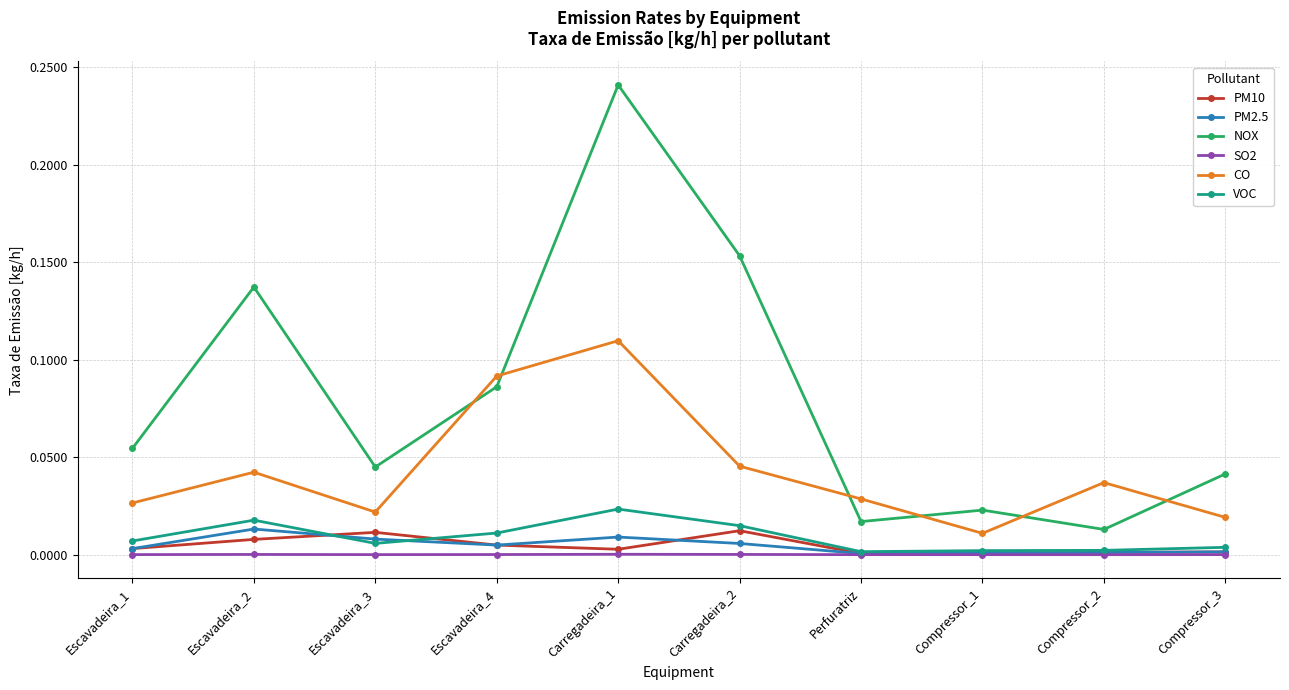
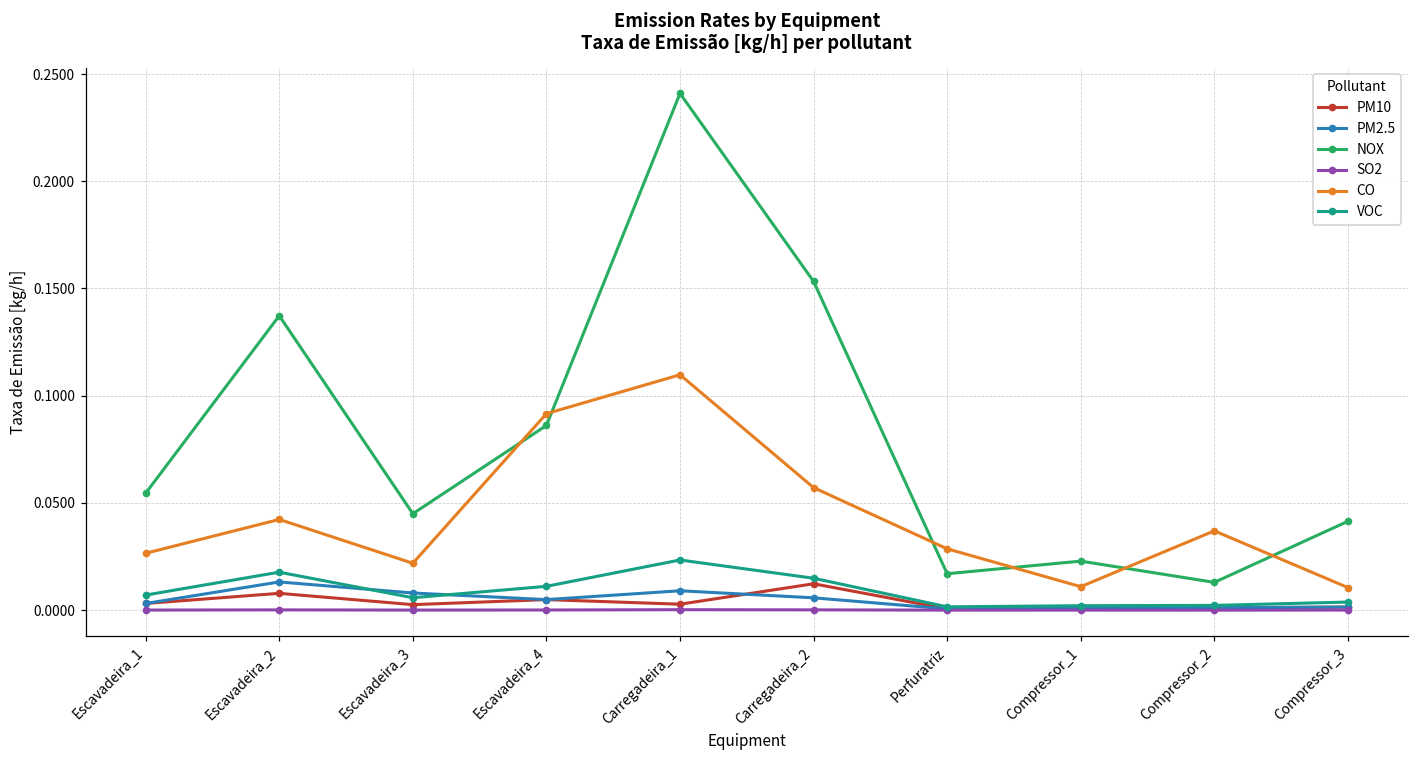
PM10, Escavadeira_3: 0.011 -> 0.003
CO, Carregadeira_2: 0.045 -> 0.057
CO, Compressor_3: 0.019 -> 0.011
